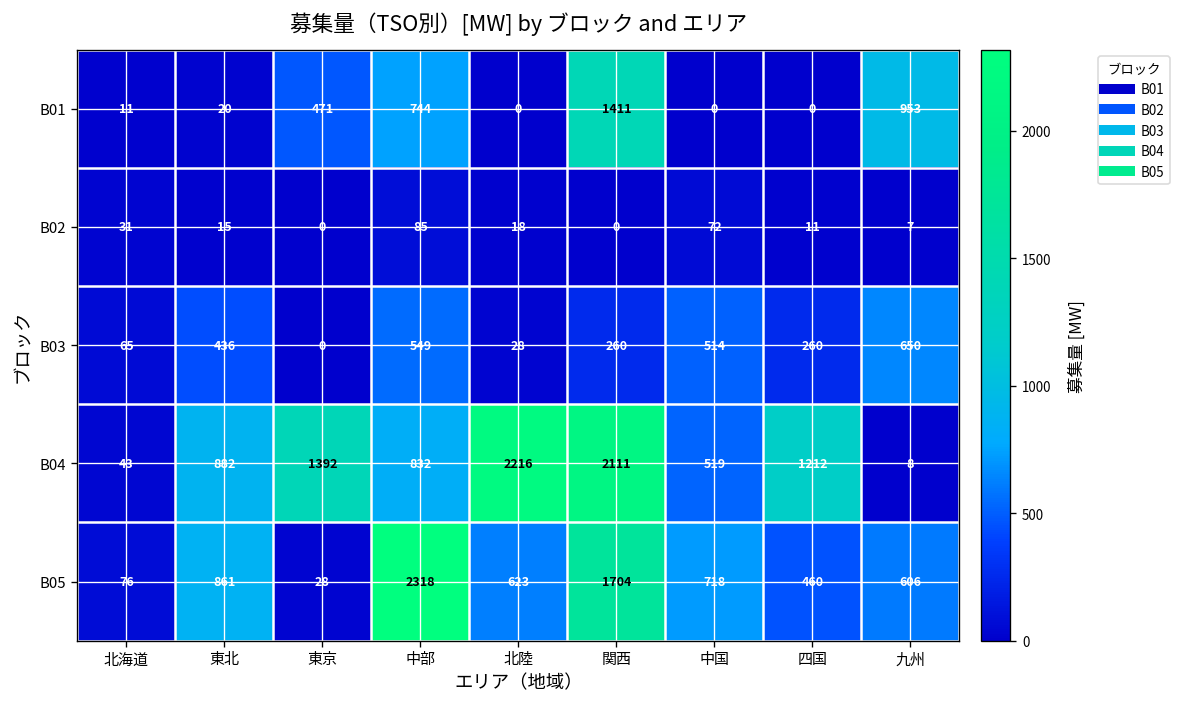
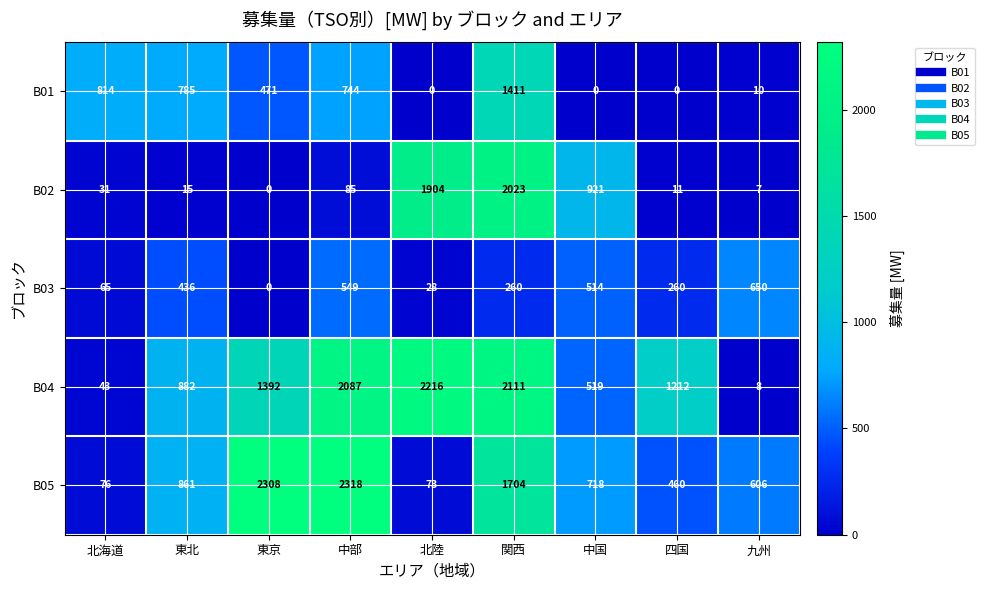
B01, 北海道: 11 -> 814
B01, 東北: 20 -> 785
B01, 九州: 953 -> 10
B02, 北陸: 18 -> 1904
B02, 関西: 0 -> 2023
B02, 中国: 72 -> 921
B04, 中部: 832 -> 2087
B05, 東京: 28 -> 2308
B05, 北陸: 623 -> 73
